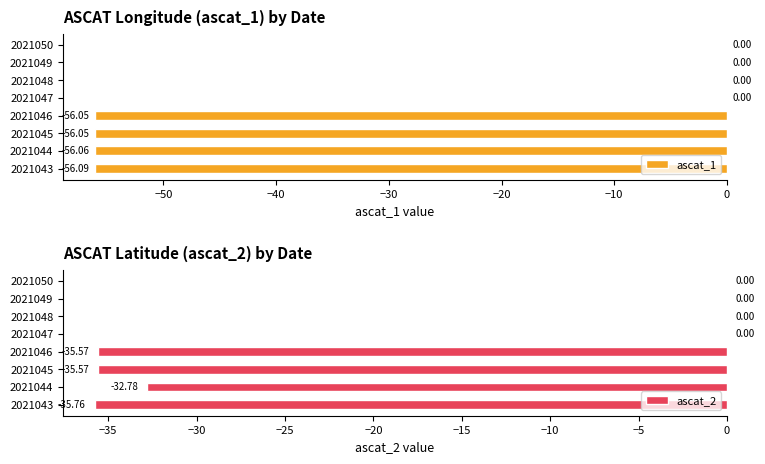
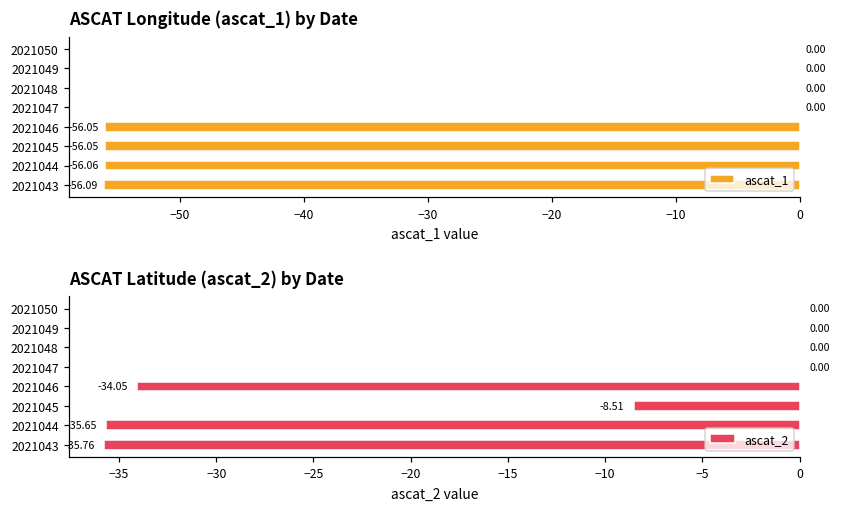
ASCAT Latitude (ascat_2) by Date, 2021046: -35.57 -> -34.05
ASCAT Latitude (ascat_2) by Date, 2021045: -35.57 -> -8.51
ASCAT Latitude (ascat_2) by Date, 2021044: -32.78 -> -35.65
